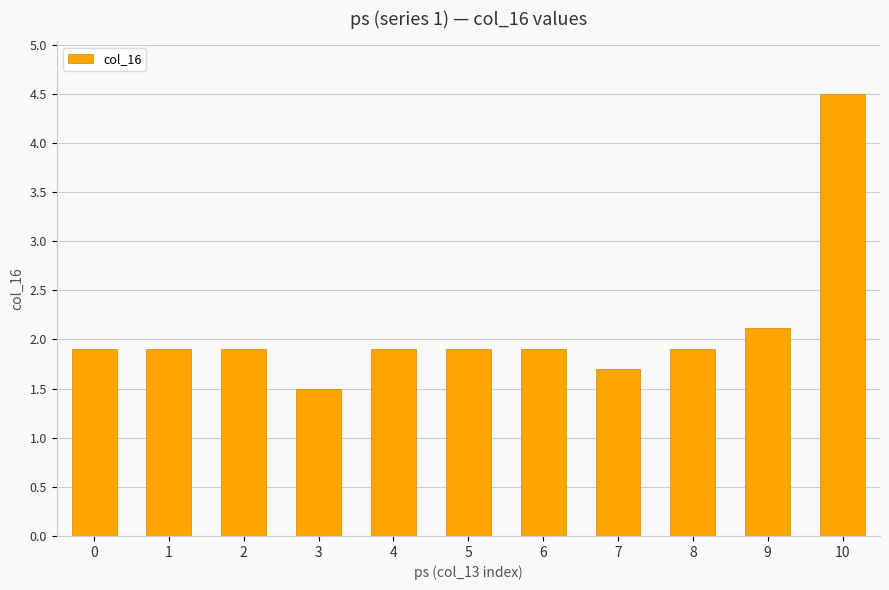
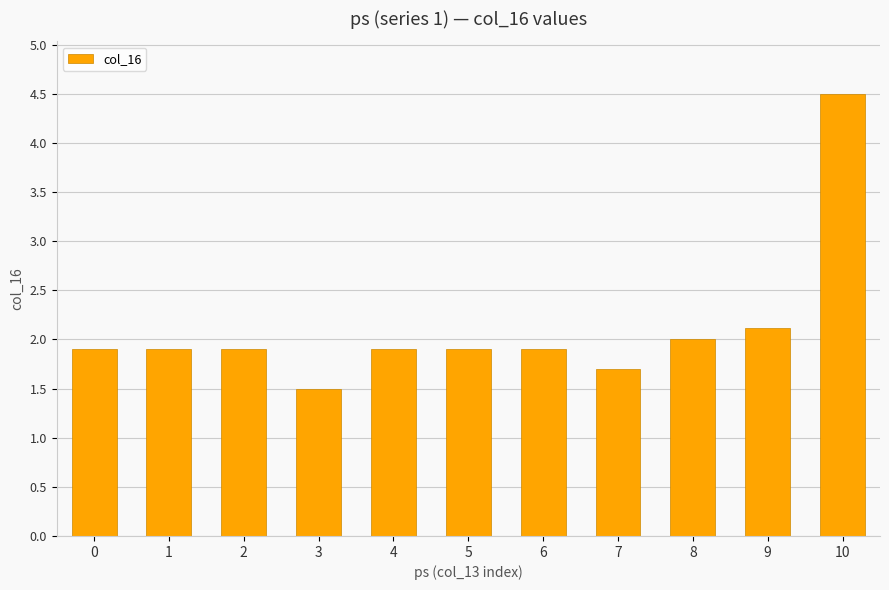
8: 1.9 -> 2.0
